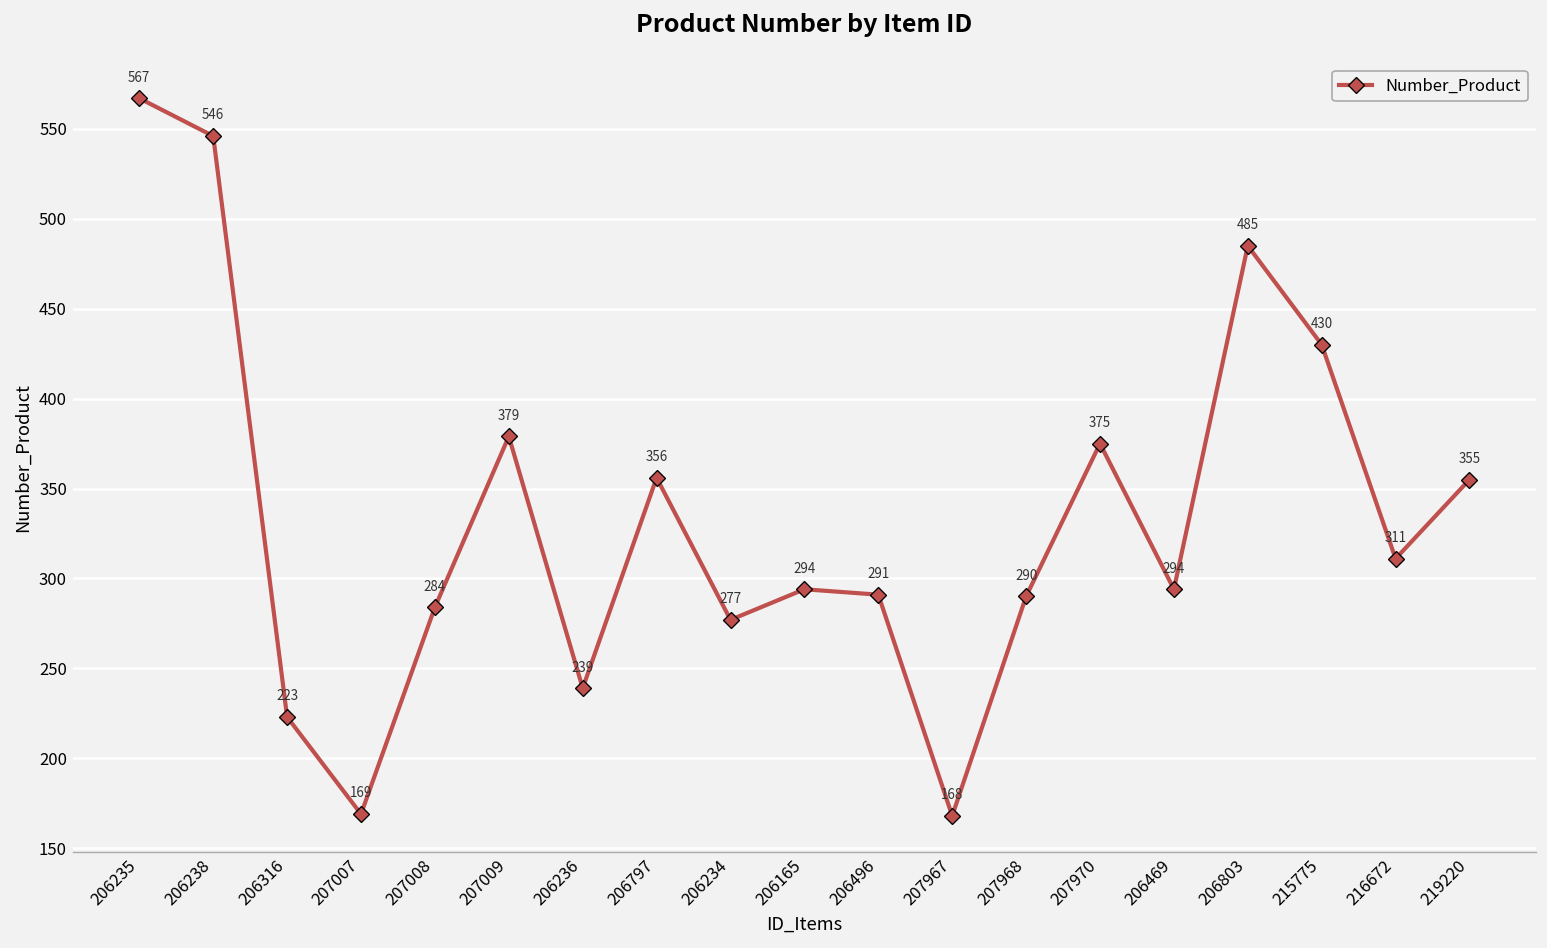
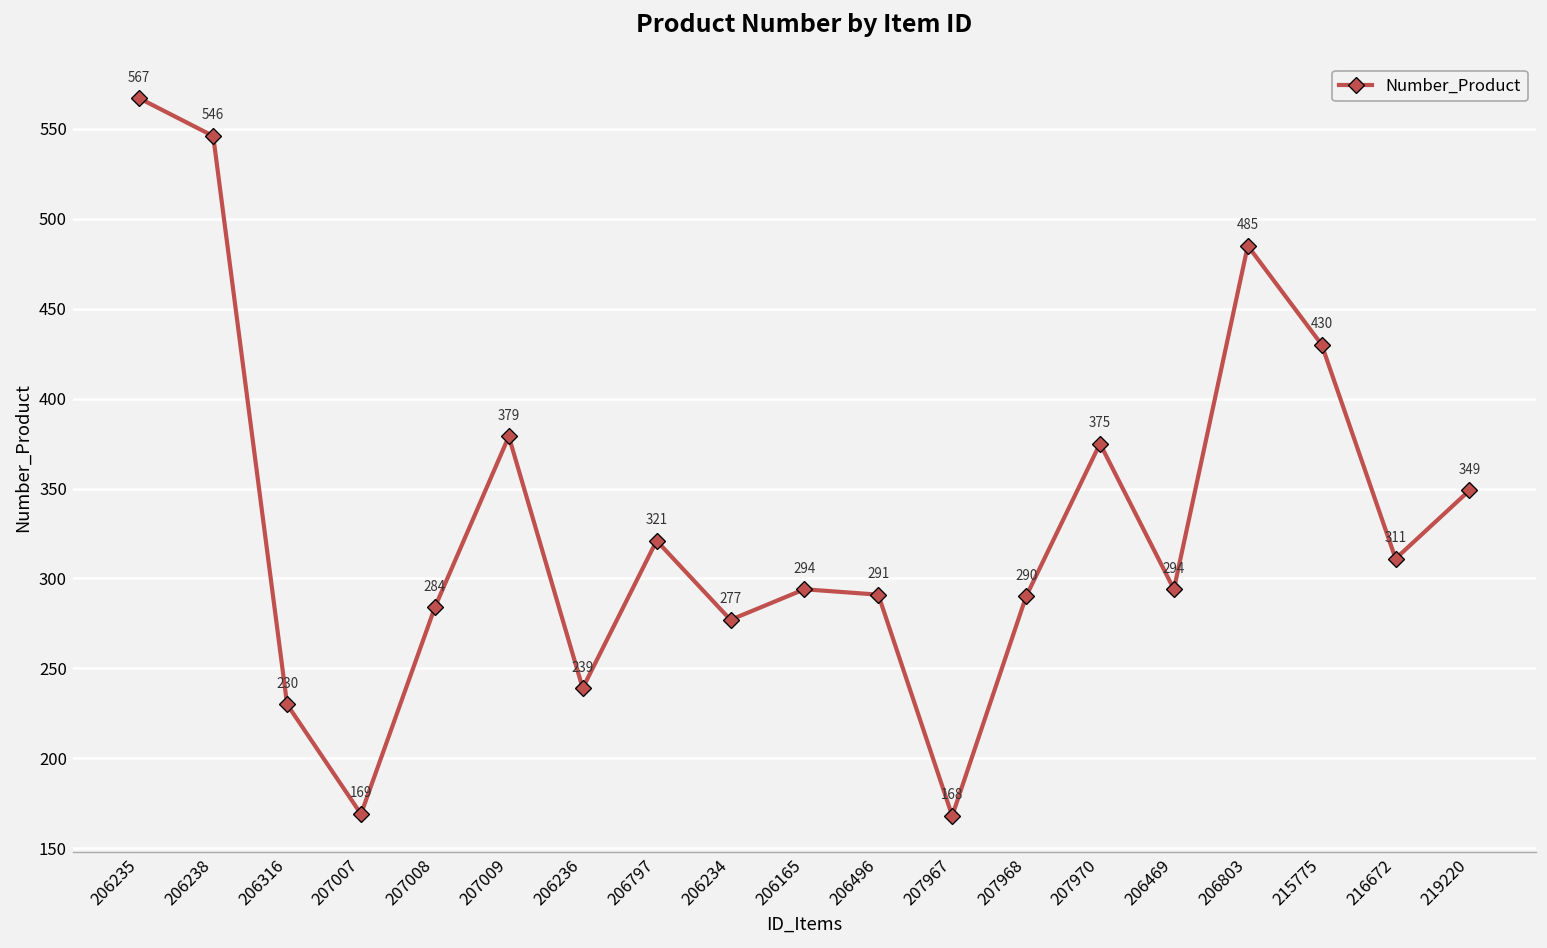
206316: 223 -> 230
206797: 356 -> 321
219220: 355 -> 349
